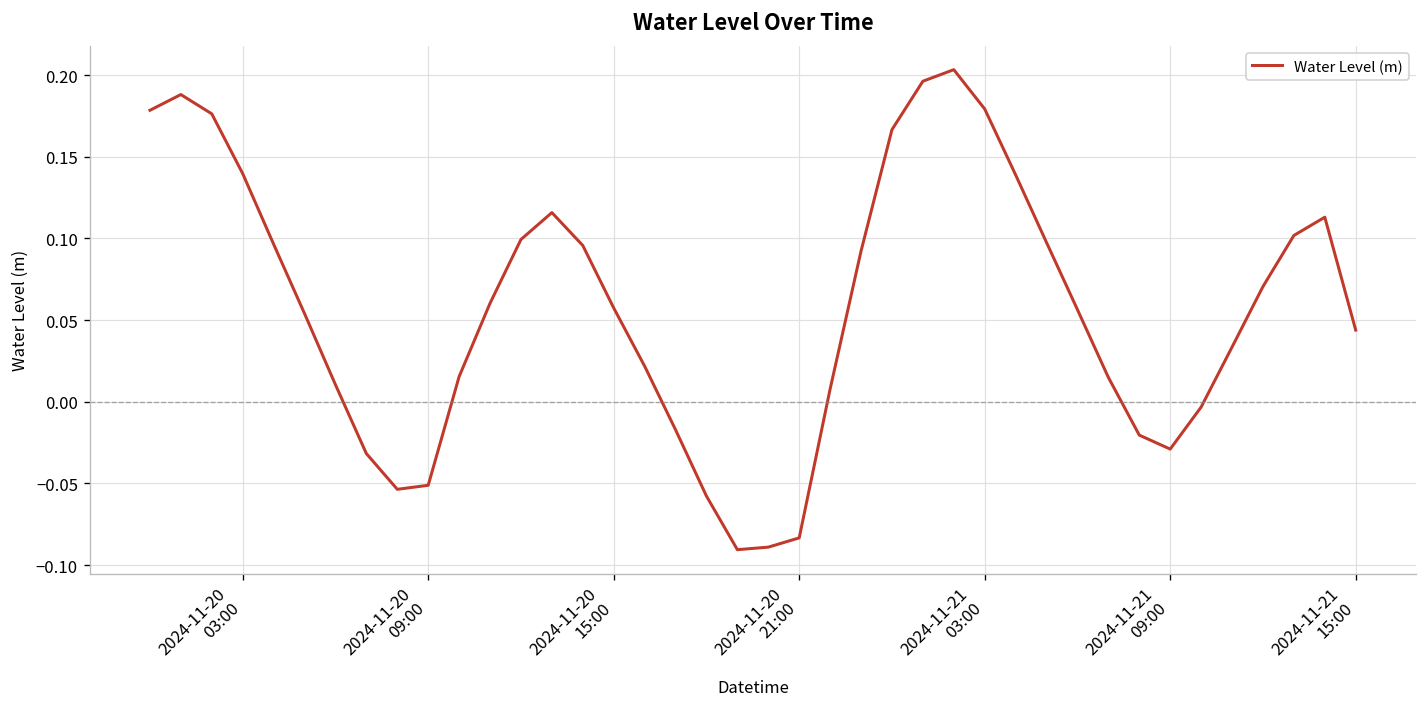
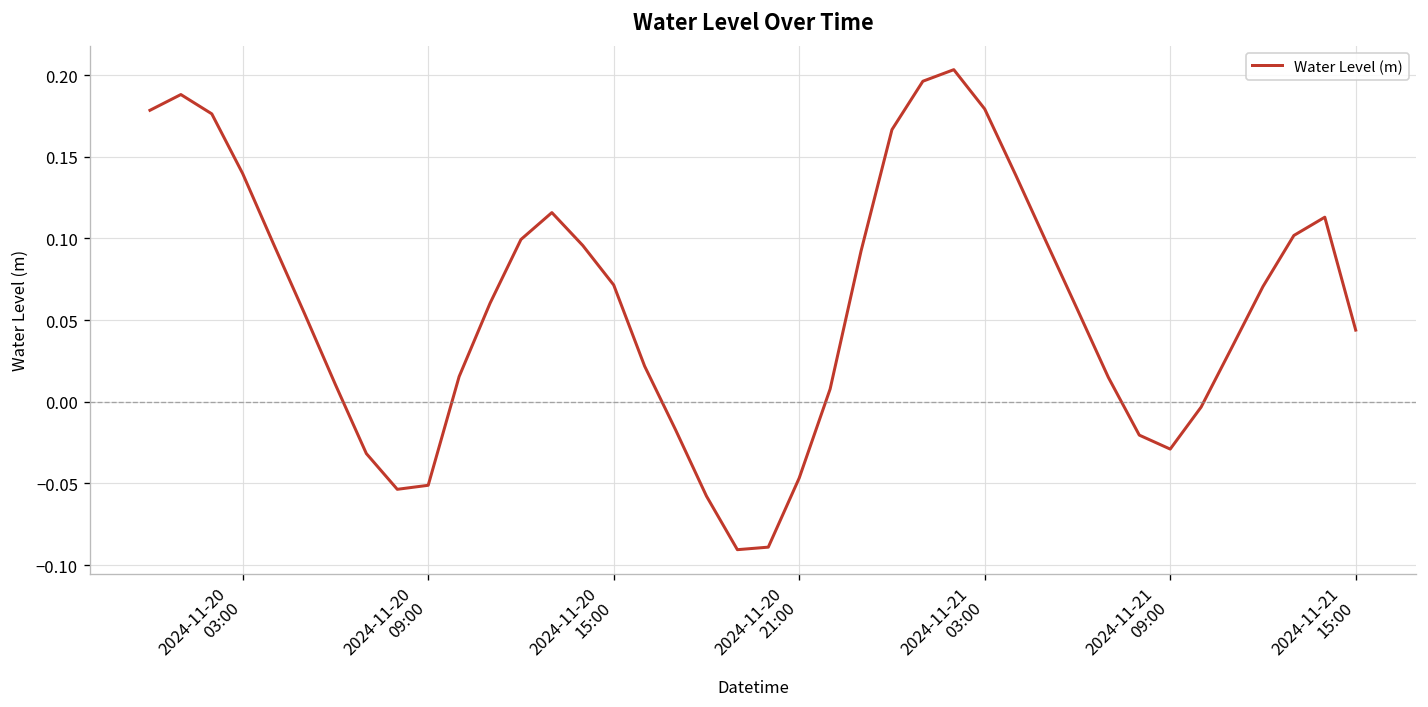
2024-11-20 15:00: 0.057 -> 0.072
2024-11-20 21:00: -0.083 -> -0.047
